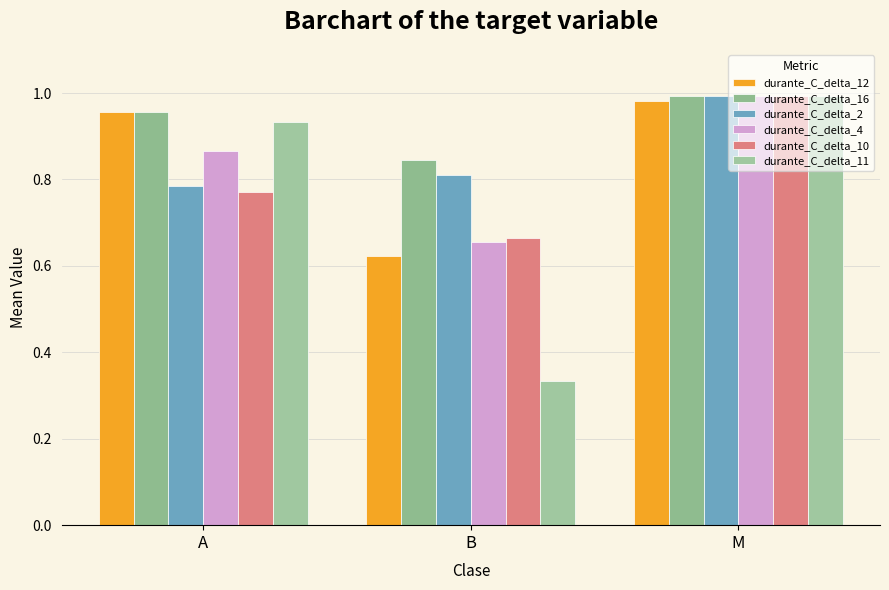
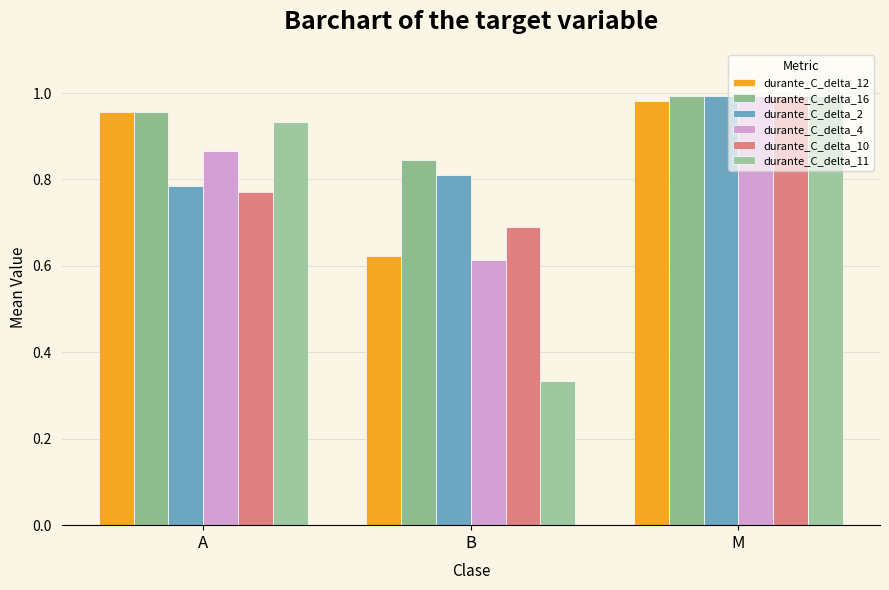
durante_C_delta_4, B: 0.65 -> 0.61
durante_C_delta_10, B: 0.66 -> 0.69
